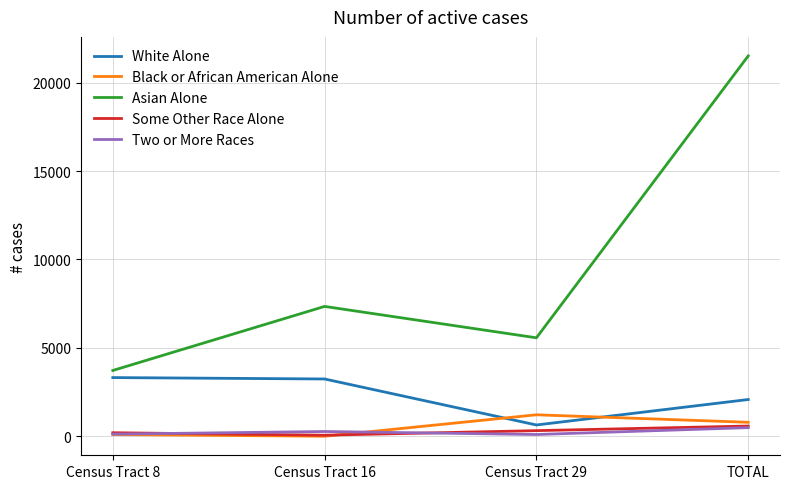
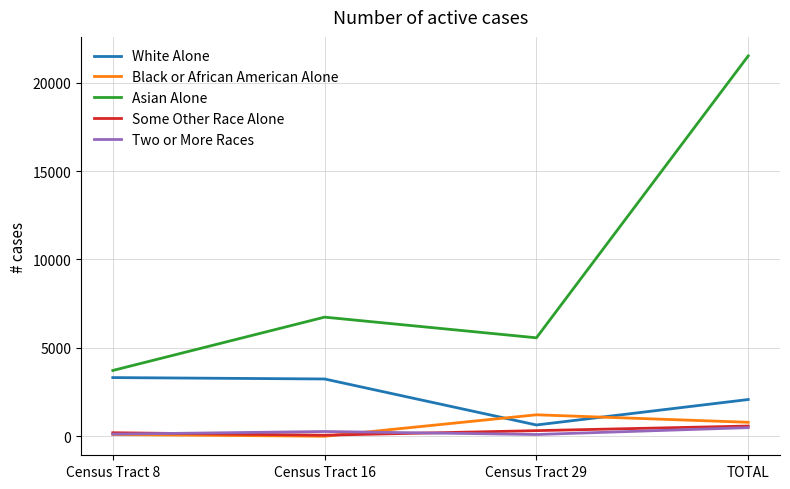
Asian Alone, Census Tract 16: 7300 -> 6700
